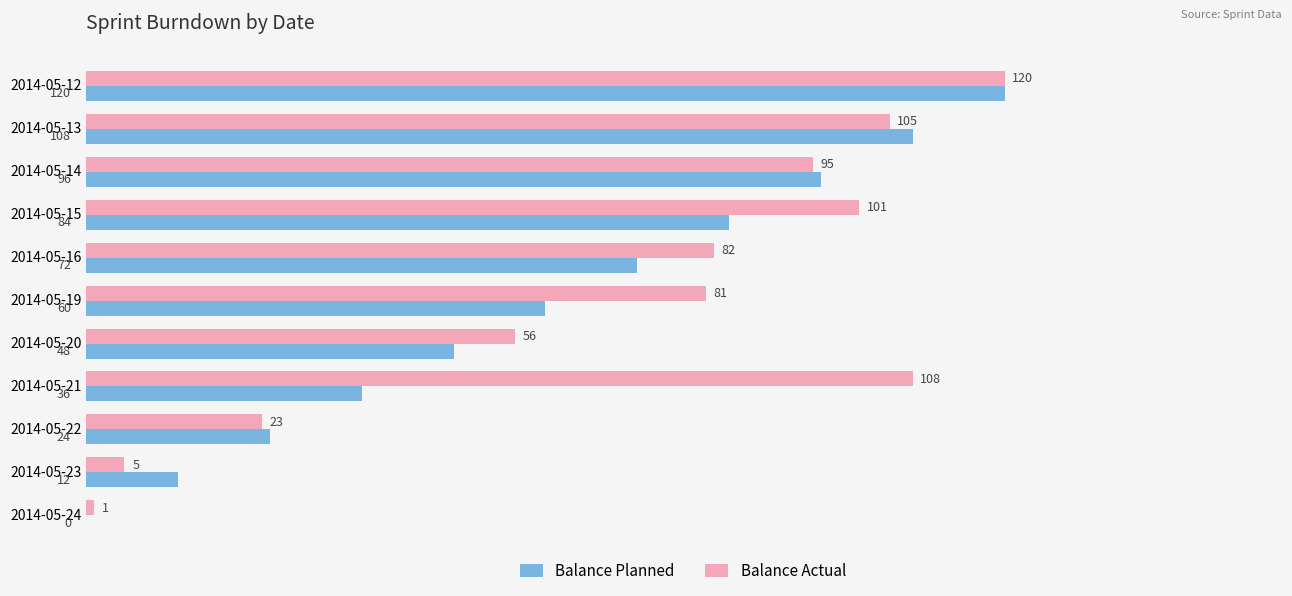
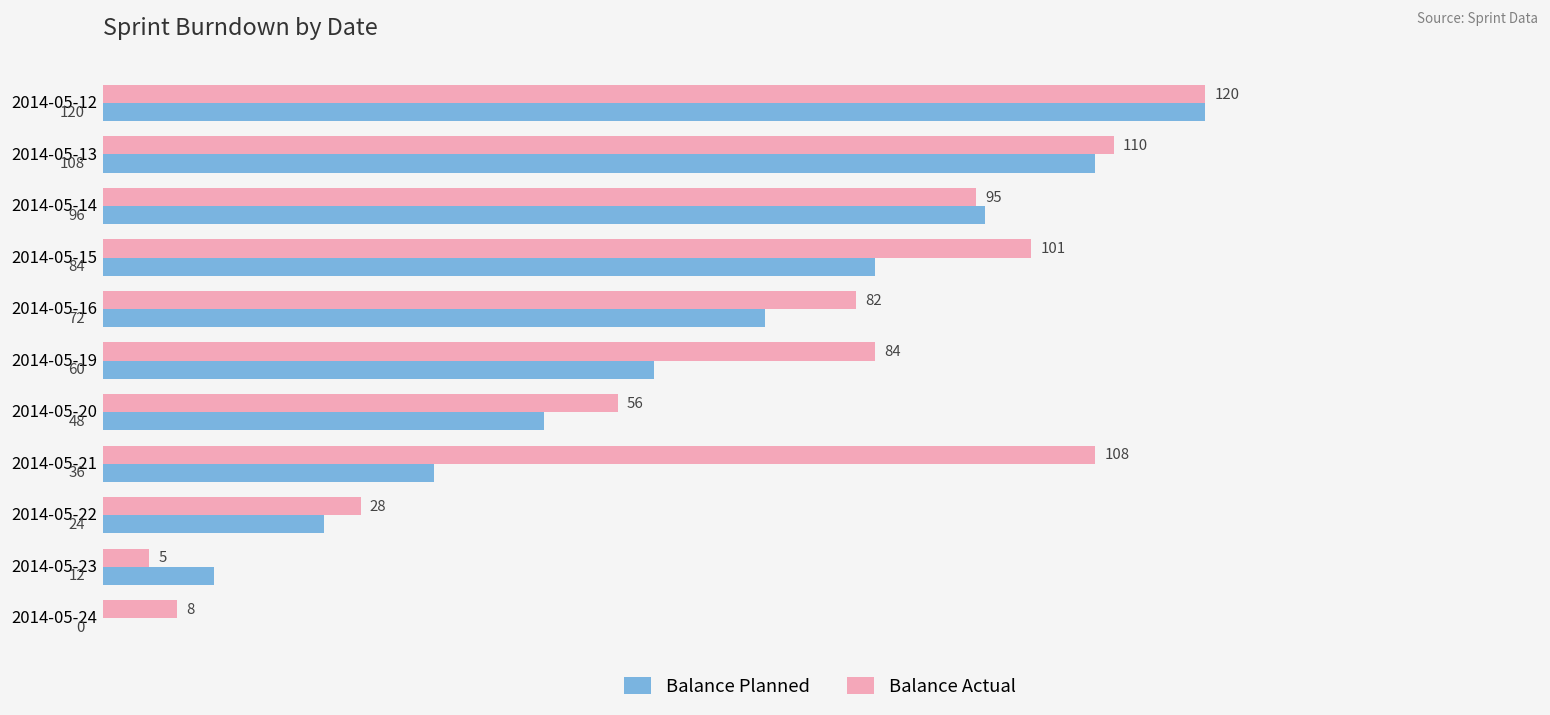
Balance Actual, 2014-05-13: 105 -> 110
Balance Actual, 2014-05-19: 81 -> 84
Balance Actual, 2014-05-22: 23 -> 28
Balance Actual, 2014-05-24: 1 -> 8
